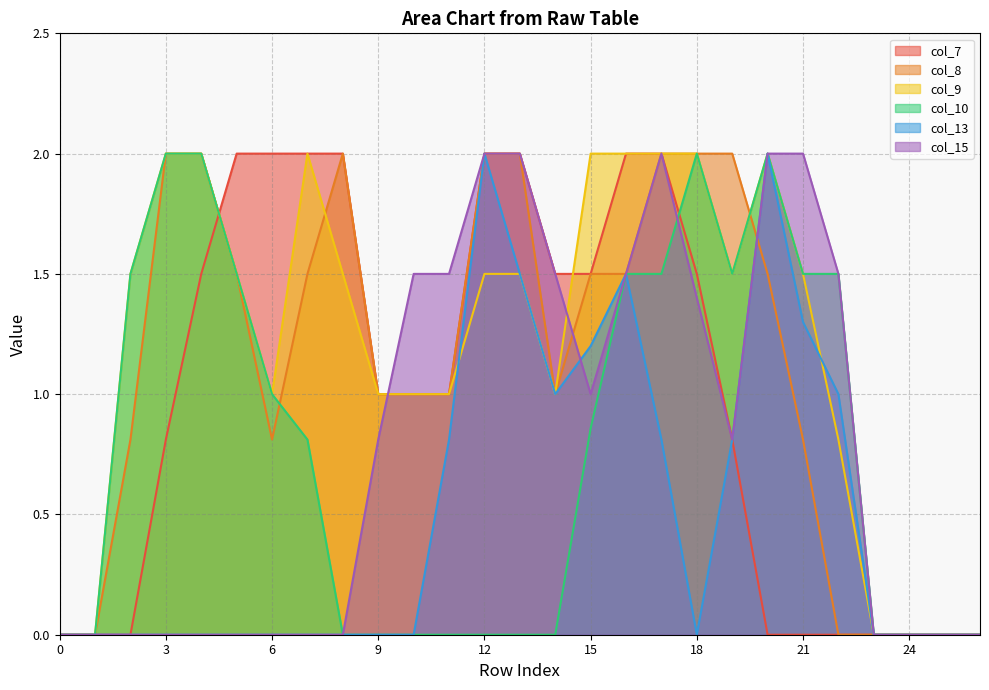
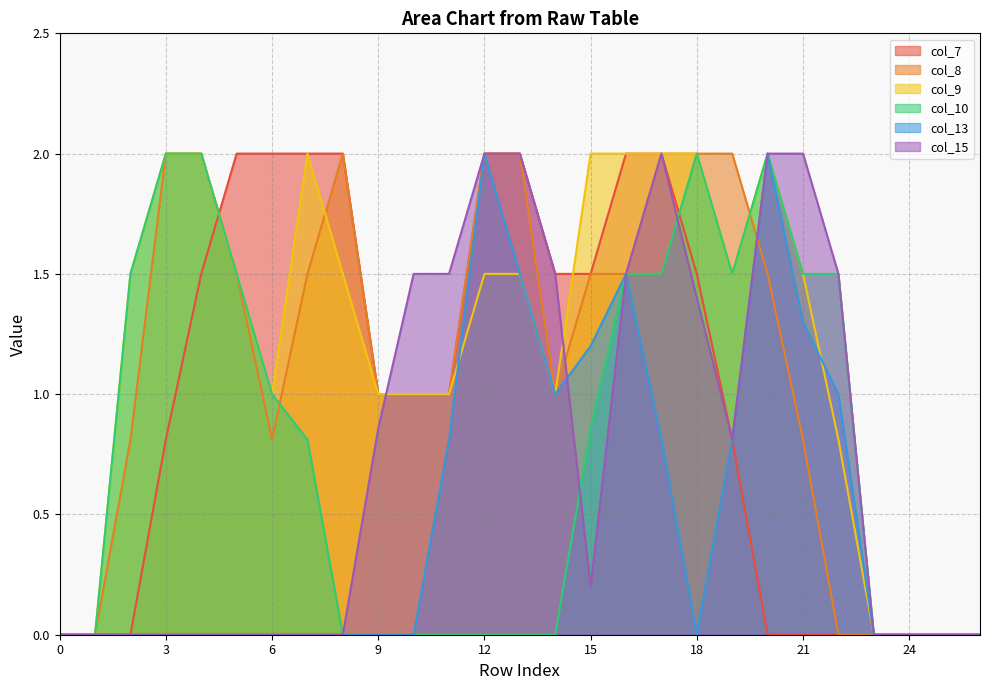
col_15, 9: 0.81 -> 0.86
col_15, 15: 1.0 -> 0.2
